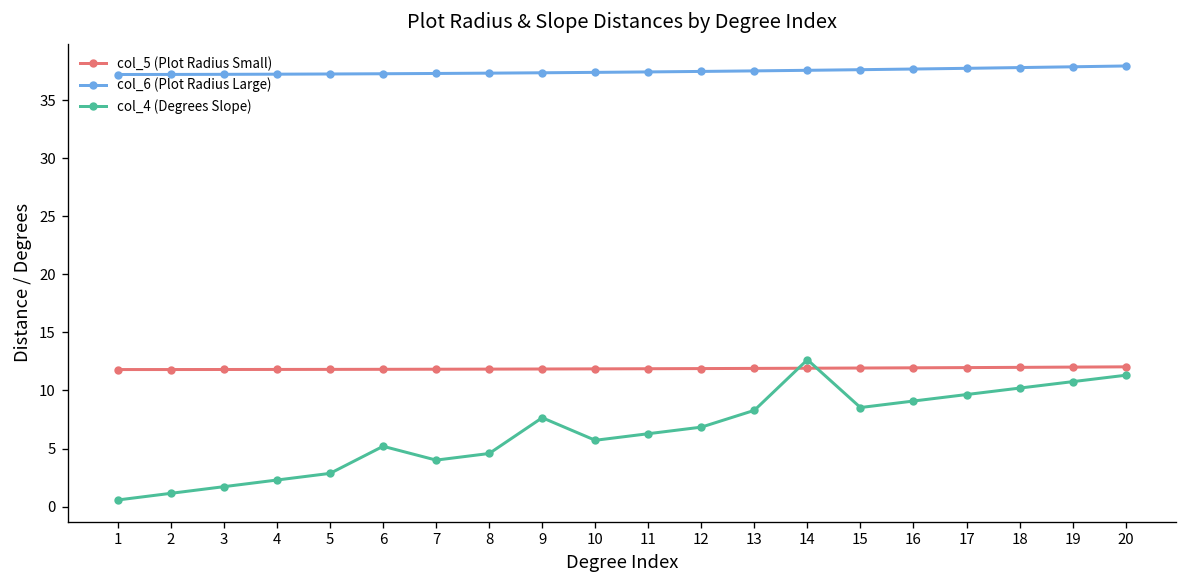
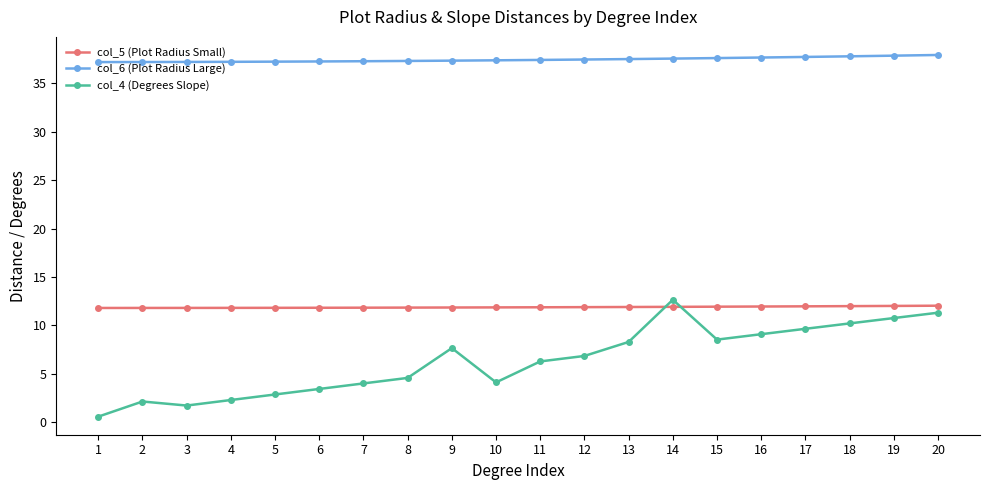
col_4 (Degrees Slope), 2: 1 -> 2
col_4 (Degrees Slope), 6: 5 -> 3
col_4 (Degrees Slope), 10: 6 -> 4
